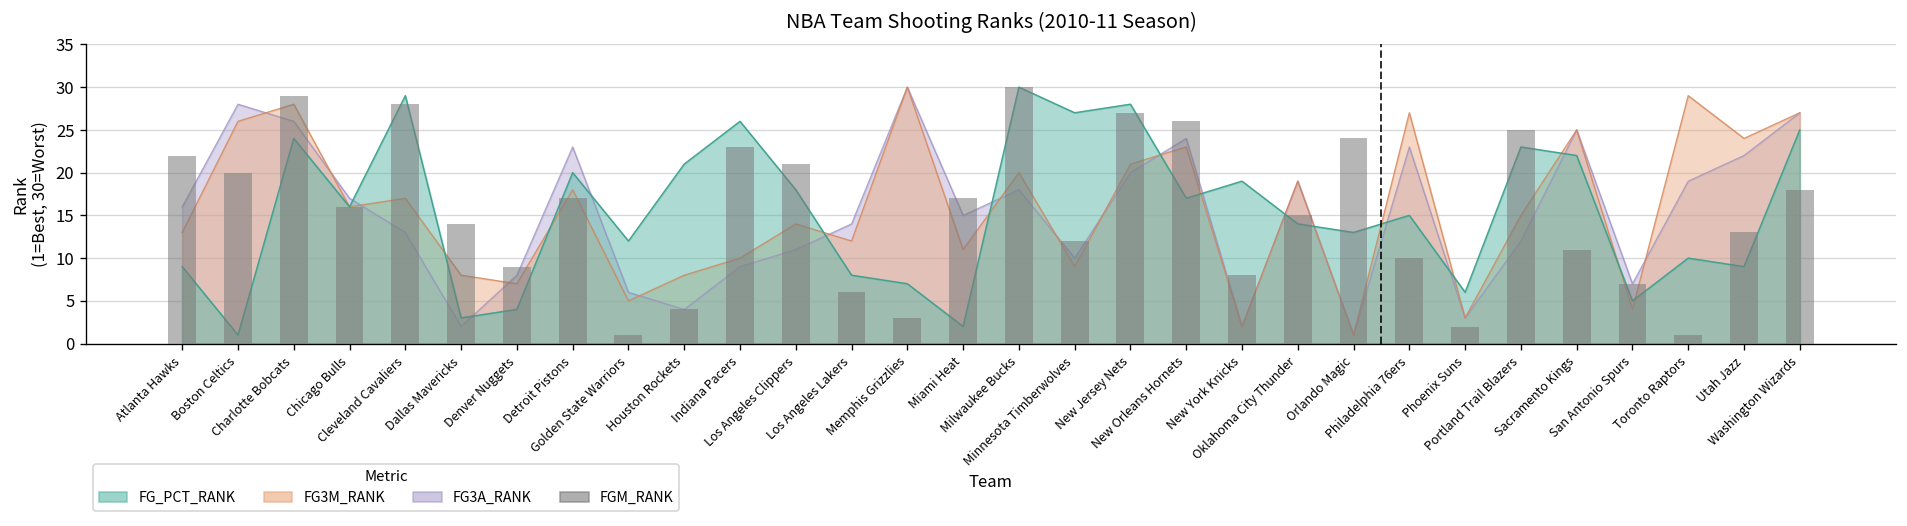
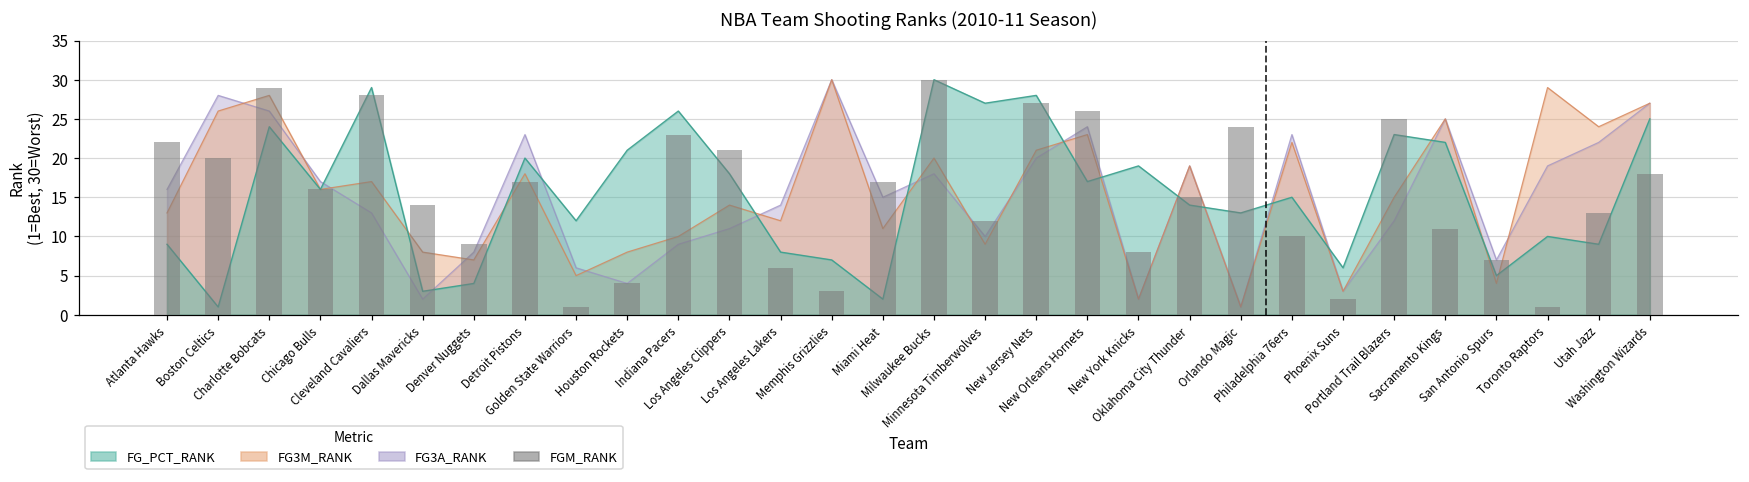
FG3M_RANK, Philadelphia 76ers: 27 -> 22
